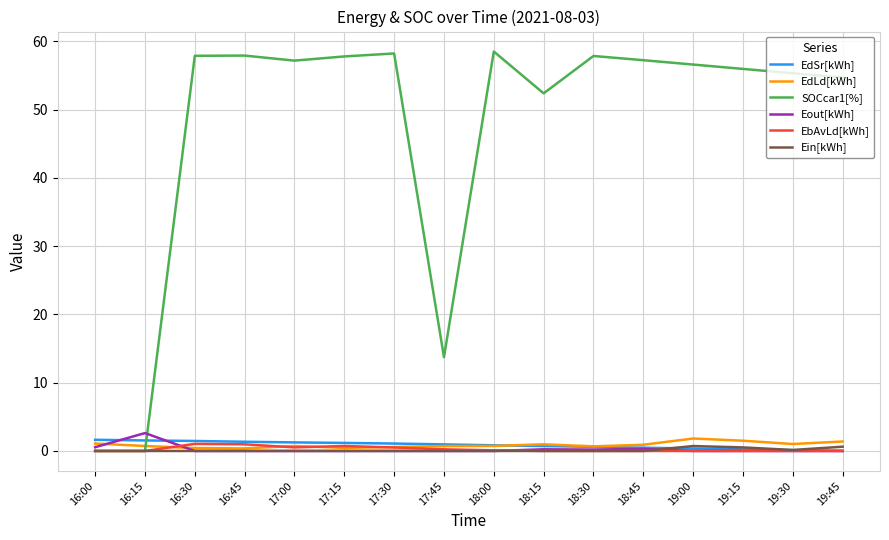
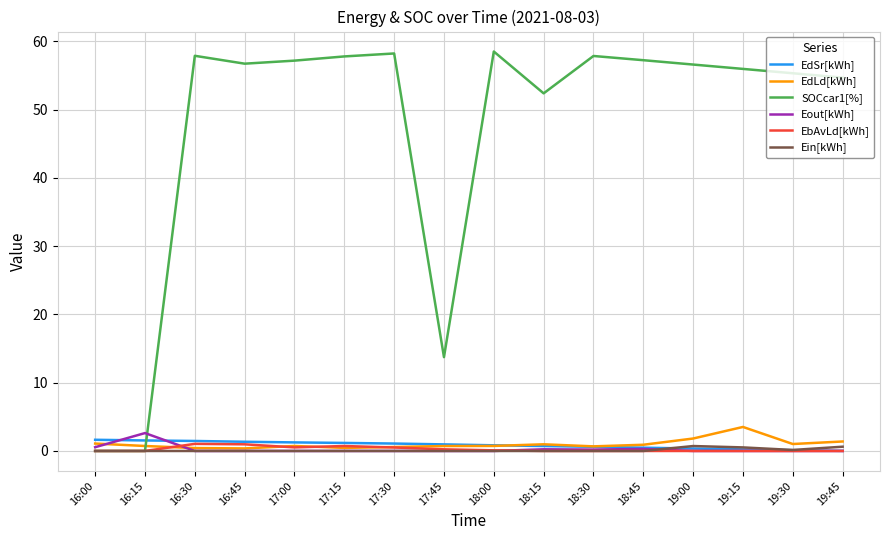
SOCcar1[%], 16:45: 58 -> 57
EdLd[kWh], 19:15: 2 -> 4
